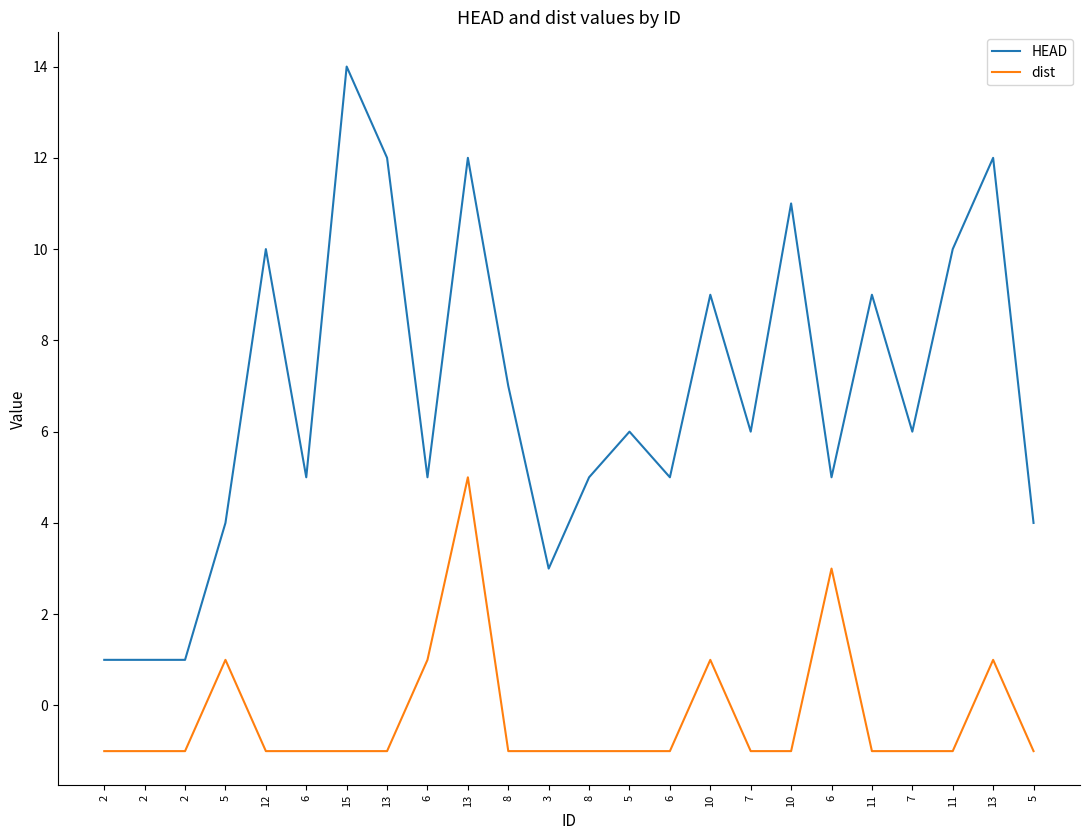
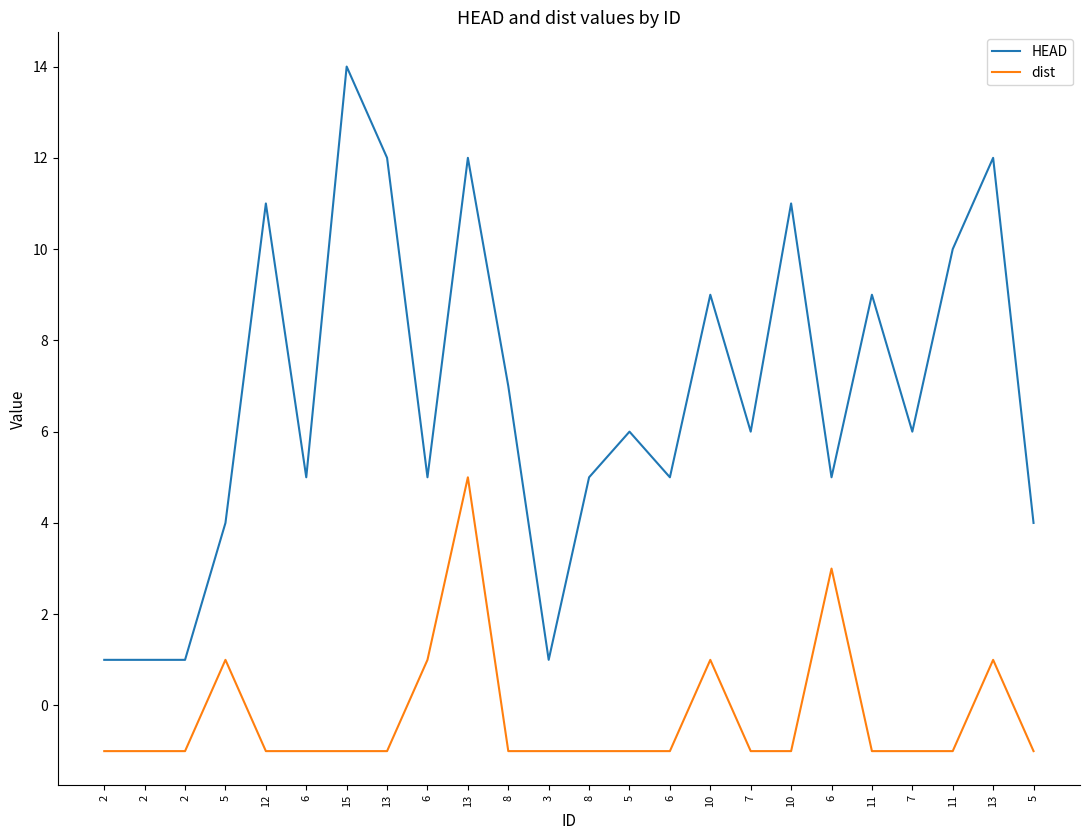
HEAD, 12: 10 -> 11
HEAD, 3: 3 -> 1
